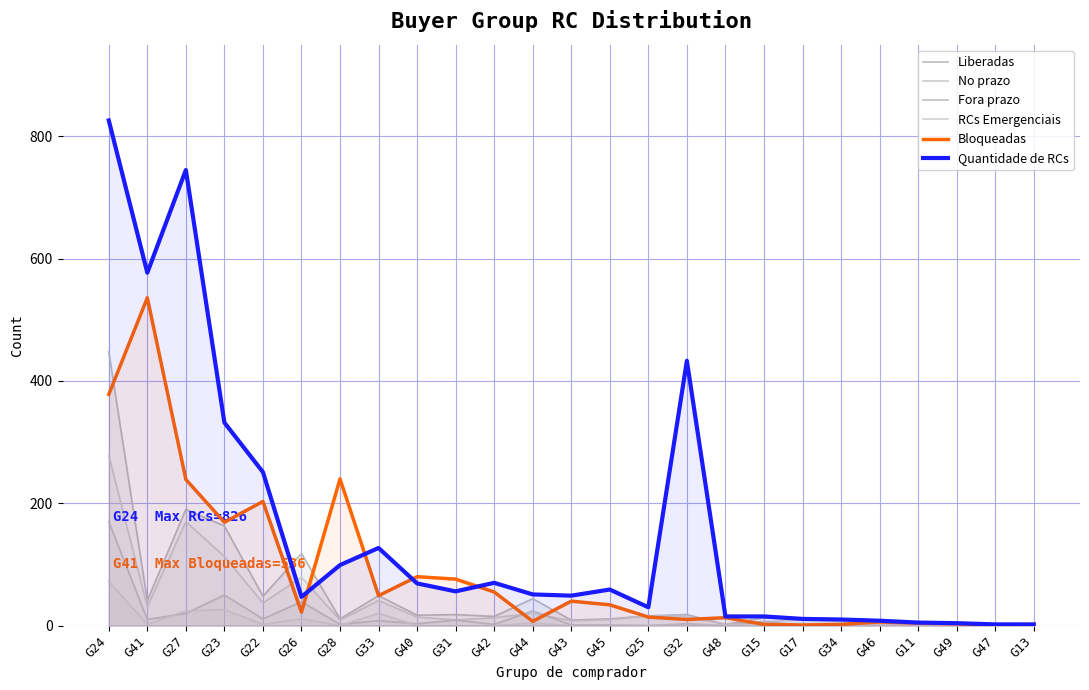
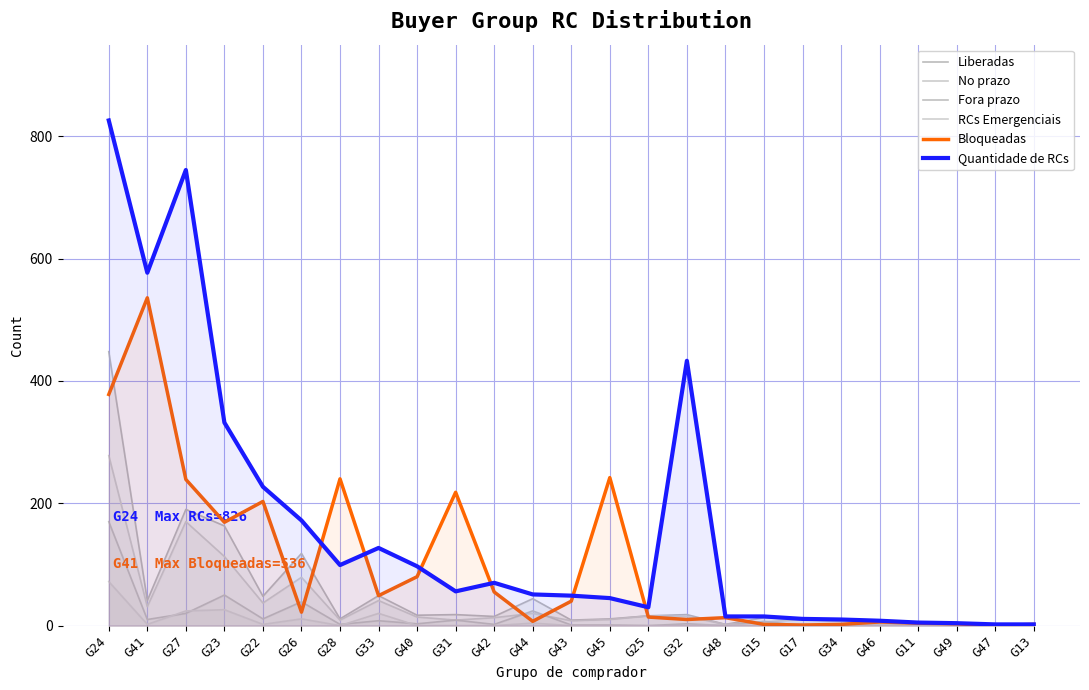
Quantidade de RCs, G22: 250 -> 230
Quantidade de RCs, G26: 50 -> 170
Quantidade de RCs, G40: 70 -> 100
Bloqueadas, G31: 80 -> 220
Bloqueadas, G45: 30 -> 240
Quantidade de RCs, G45: 60 -> 50
